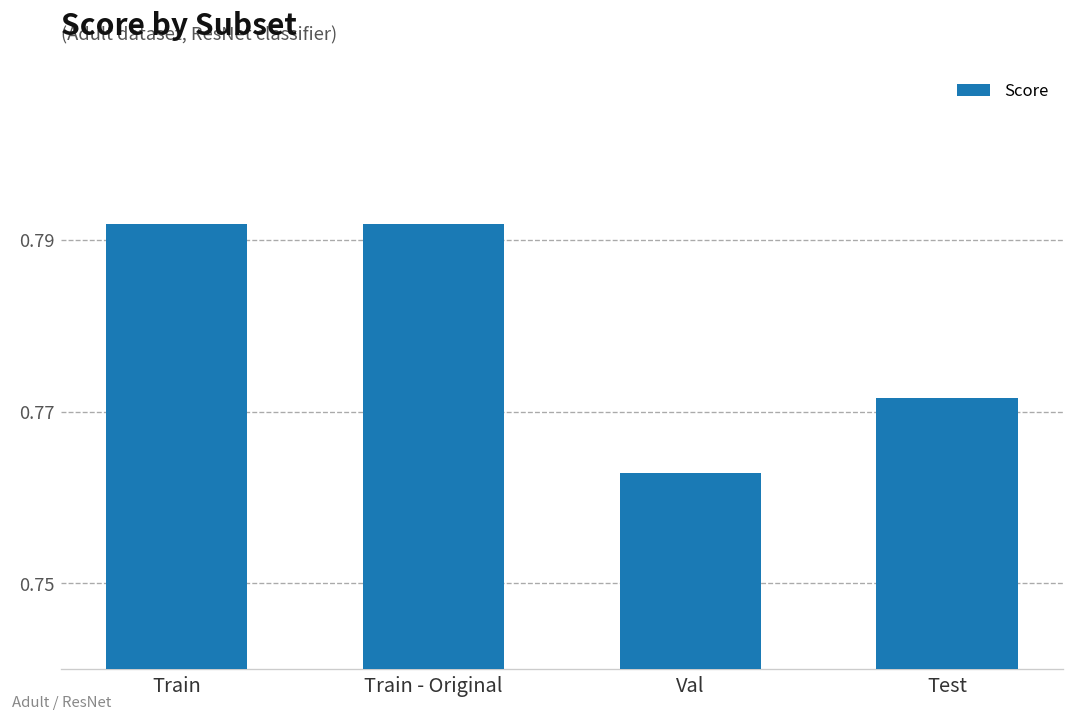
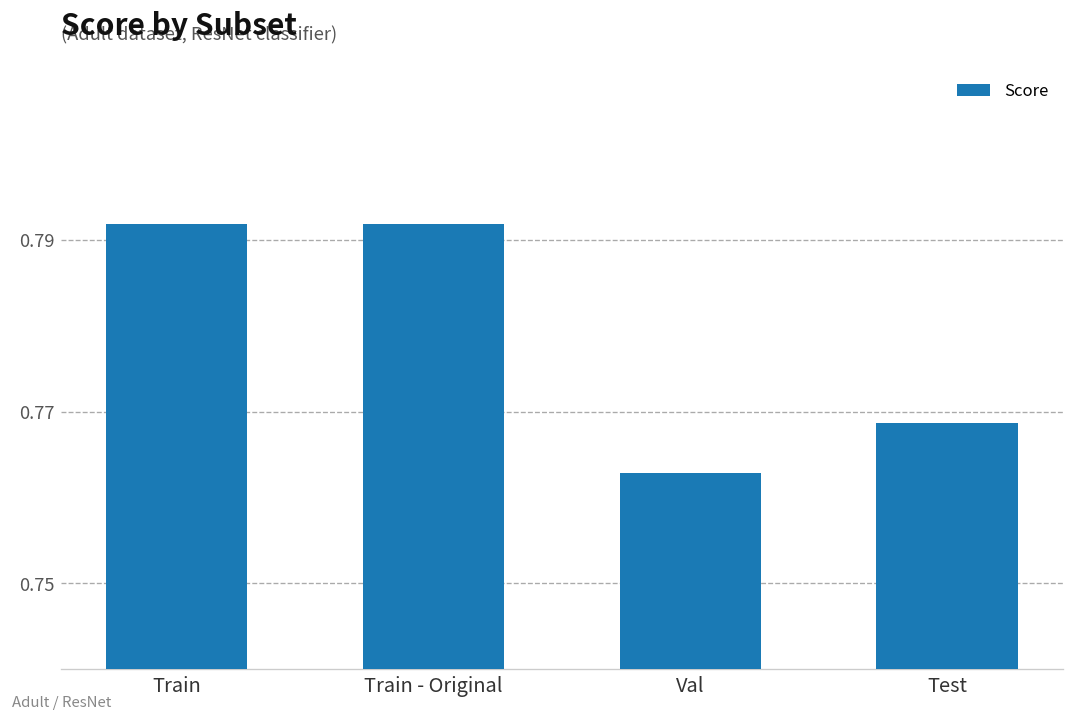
Test: 0.772 -> 0.769
